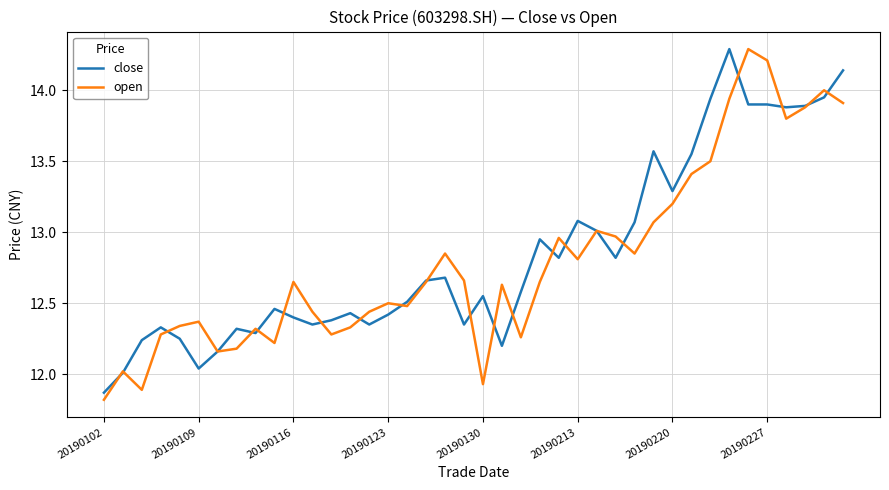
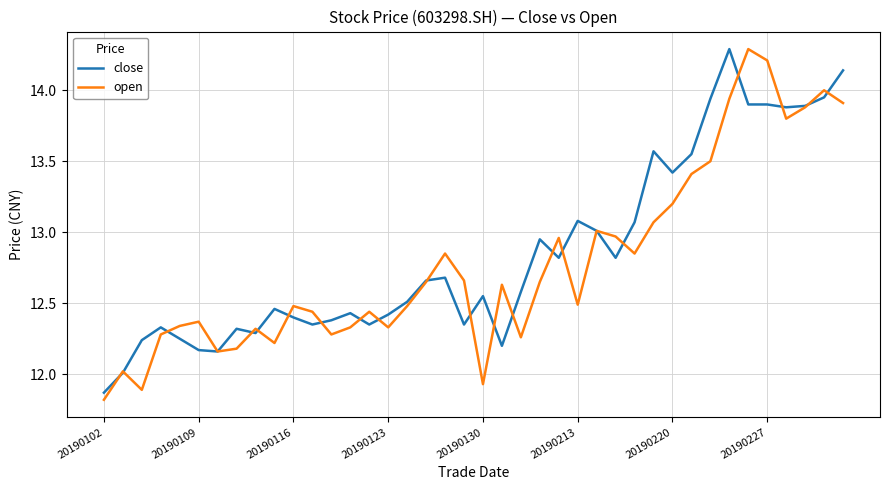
close, 20190109: 12.04 -> 12.17
open, 20190116: 12.65 -> 12.48
open, 20190123: 12.50 -> 12.33
open, 20190213: 12.81 -> 12.49
close, 20190220: 13.29 -> 13.42
